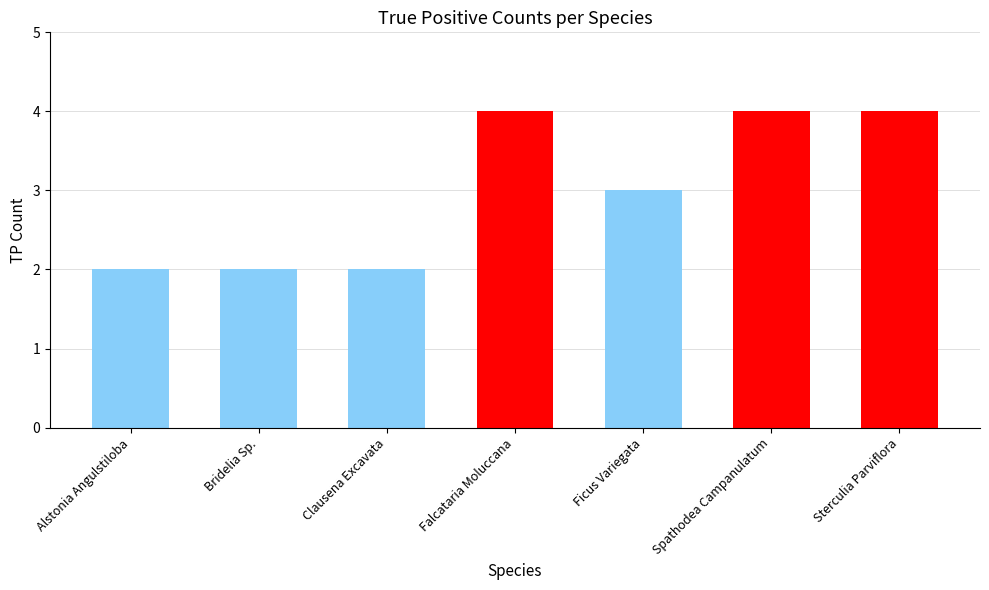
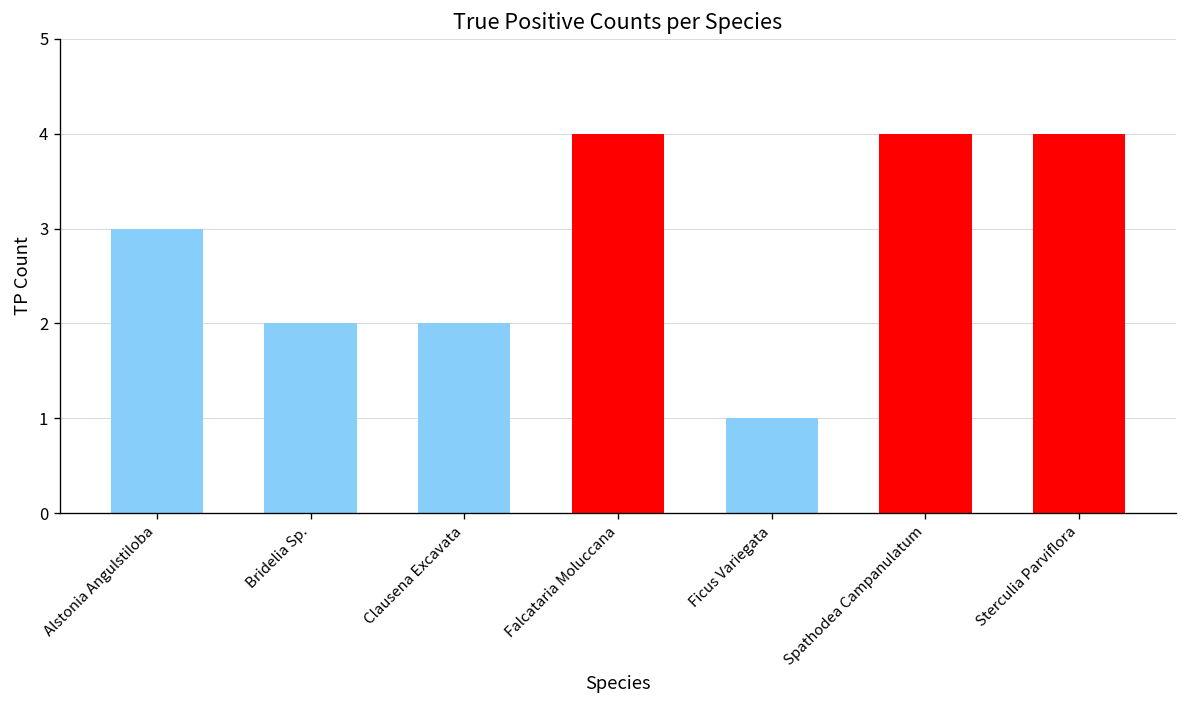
Alstonia Angulstiloba: 2 -> 3
Ficus Variegata: 3 -> 1
